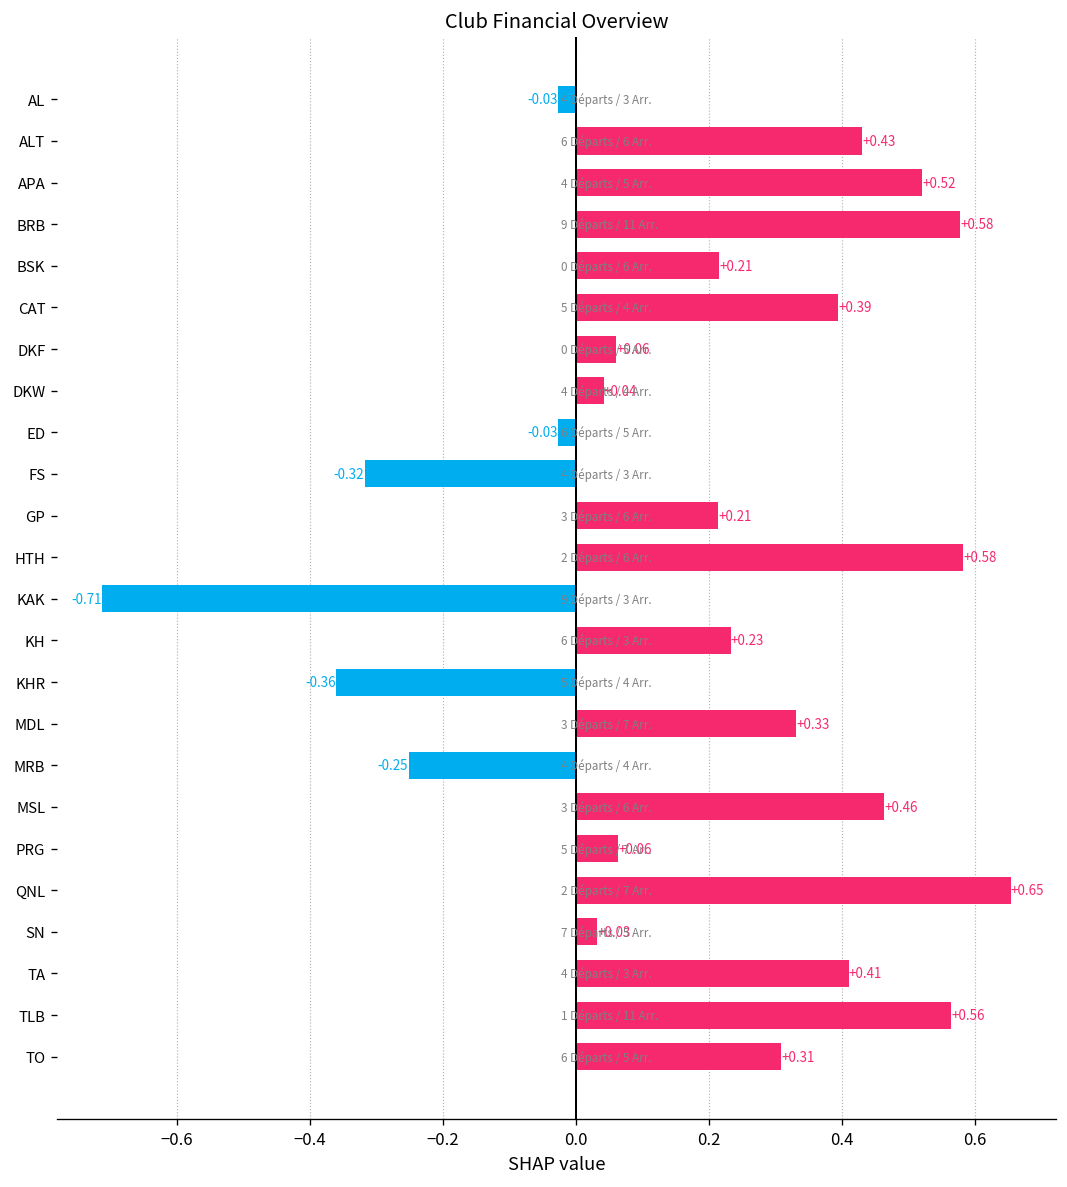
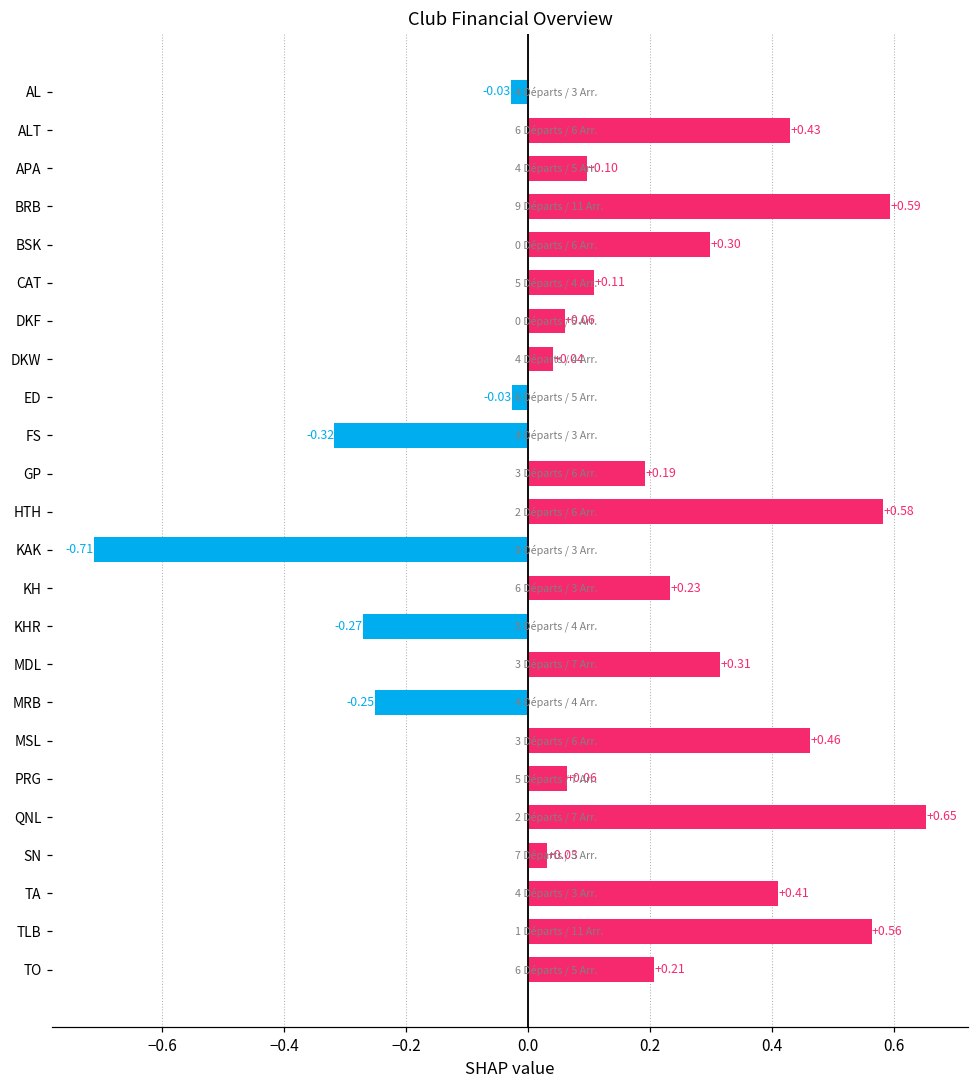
APA: +0.52 -> +0.10
BRB: +0.58 -> +0.59
BSK: +0.21 -> +0.30
CAT: +0.39 -> +0.11
GP: +0.21 -> +0.19
KHR: -0.36 -> -0.27
MDL: +0.33 -> +0.31
TO: +0.31 -> +0.21
